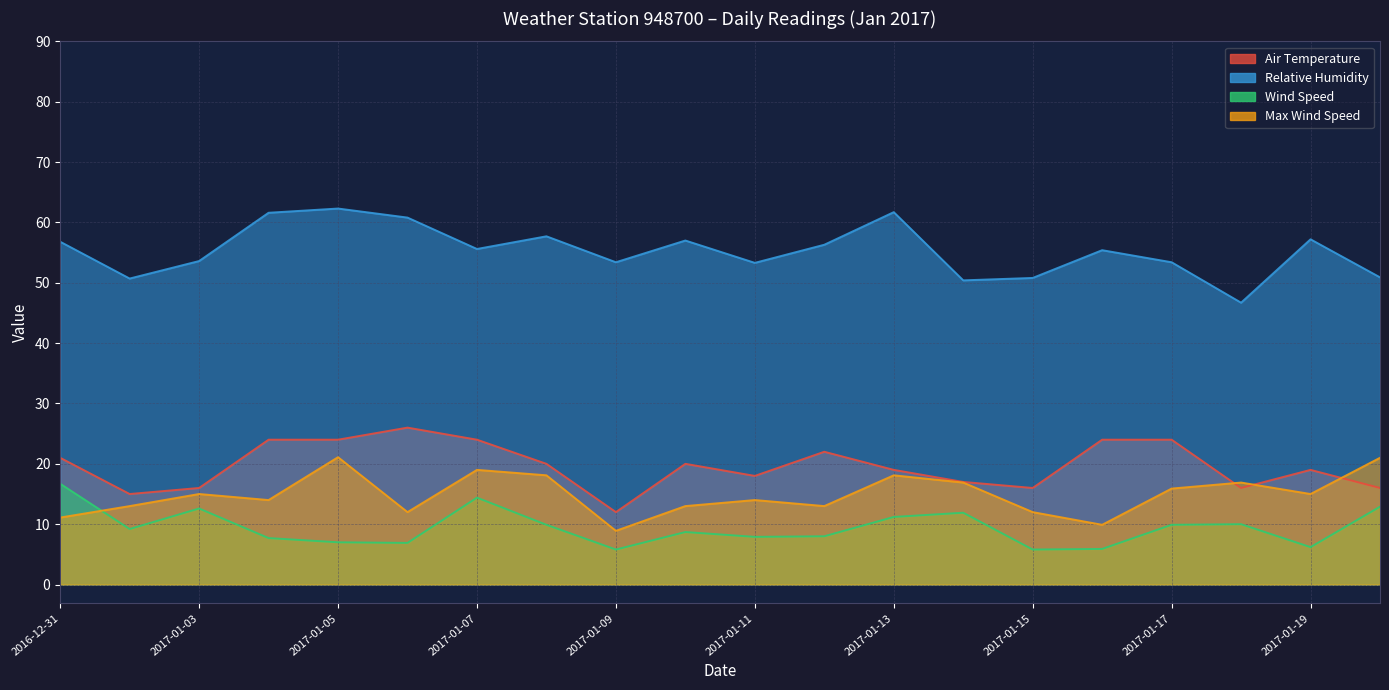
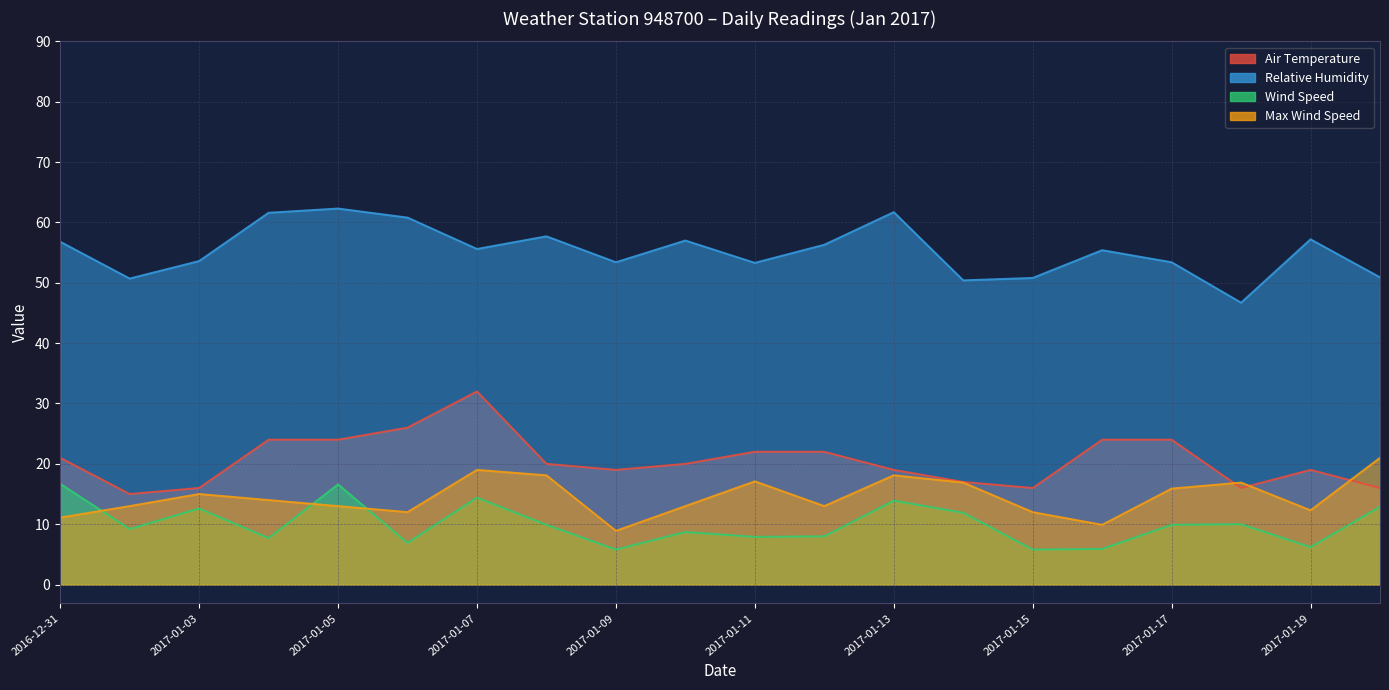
Wind Speed, 2017-01-05: 7 -> 17
Max Wind Speed, 2017-01-05: 21 -> 13
Air Temperature, 2017-01-07: 24 -> 32
Air Temperature, 2017-01-09: 12 -> 19
Air Temperature, 2017-01-11: 18 -> 22
Max Wind Speed, 2017-01-11: 14 -> 17
Wind Speed, 2017-01-13: 11 -> 14
Max Wind Speed, 2017-01-19: 15 -> 12
